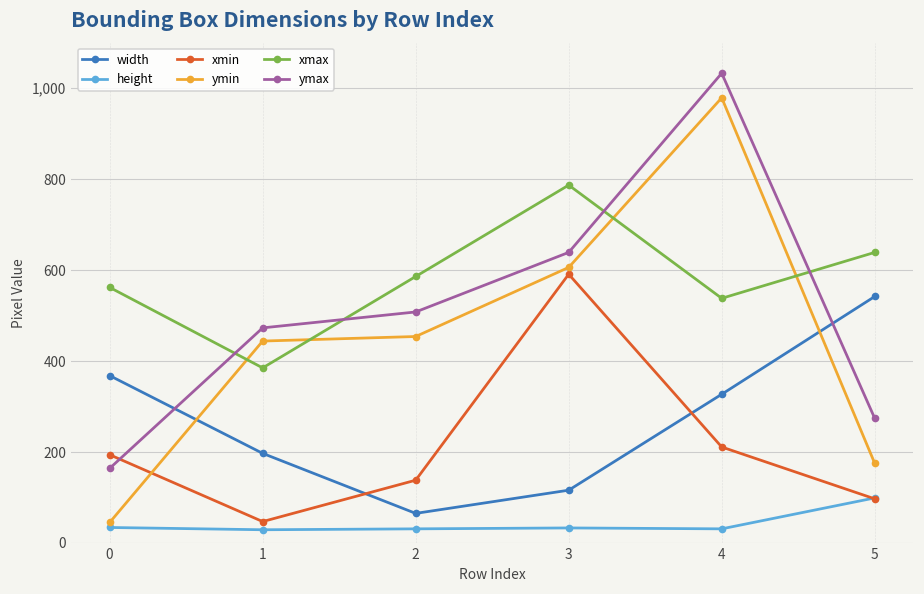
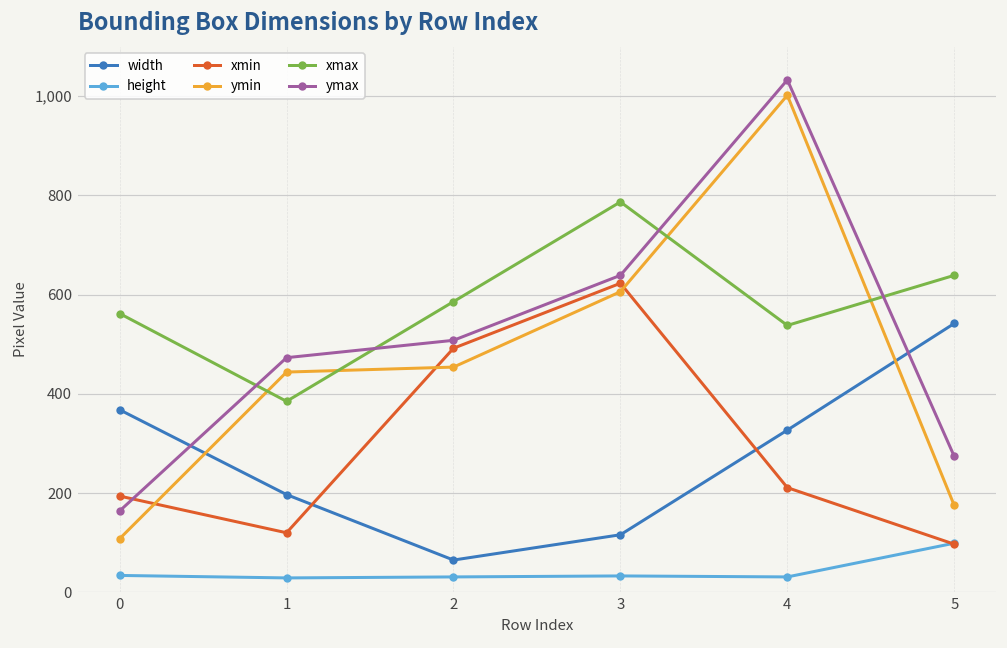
ymin, 0: 50 -> 110
xmin, 1: 50 -> 120
xmin, 2: 140 -> 490
xmin, 3: 590 -> 620
ymin, 4: 980 -> 1,000
